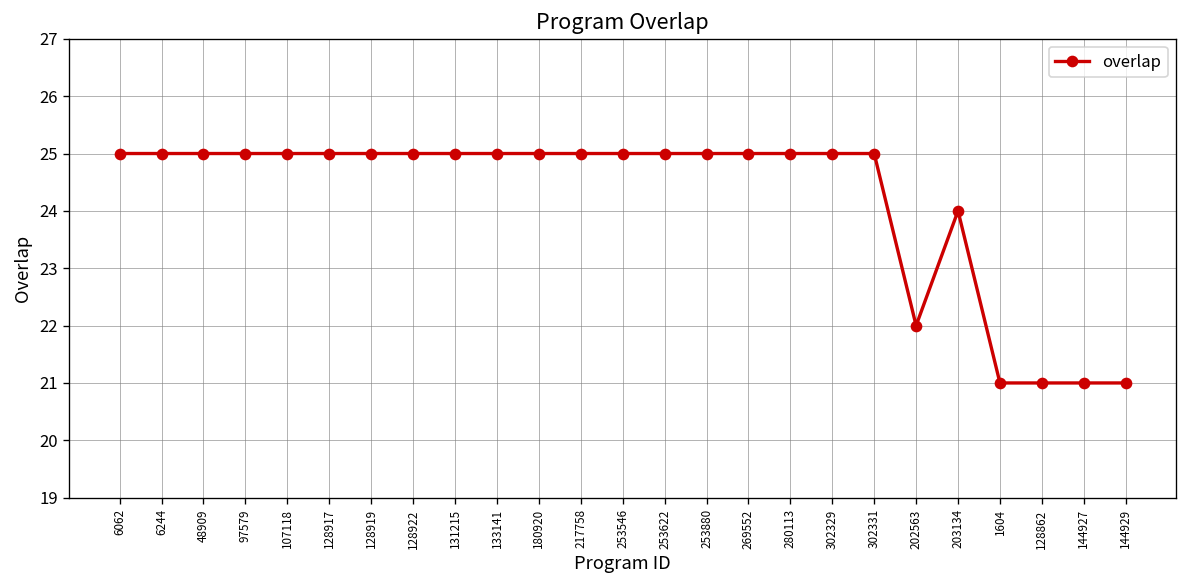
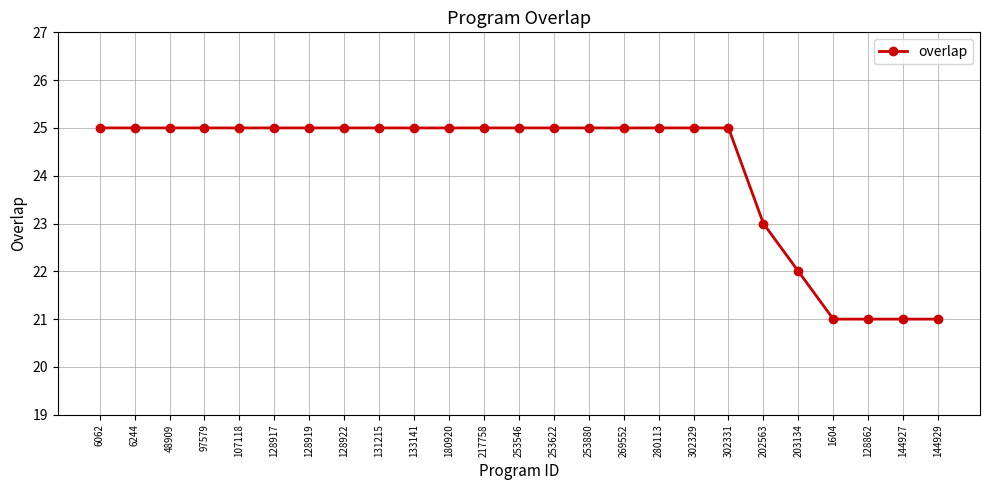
202563: 22 -> 23
203134: 24 -> 22
